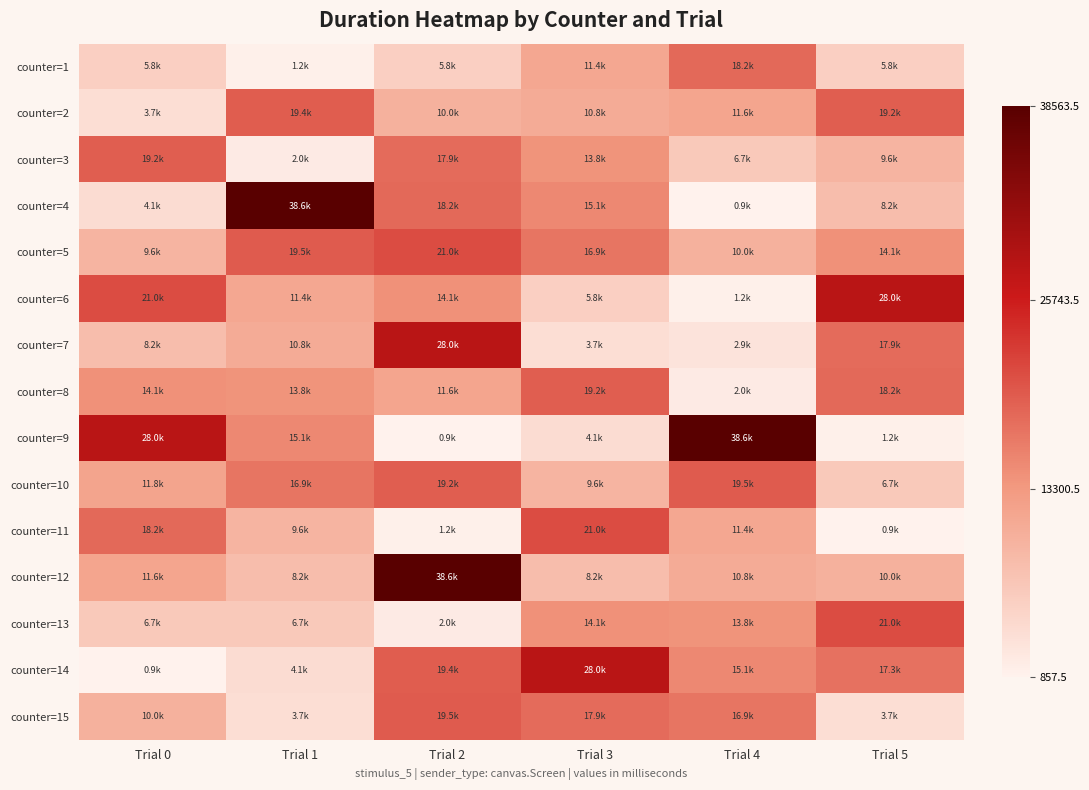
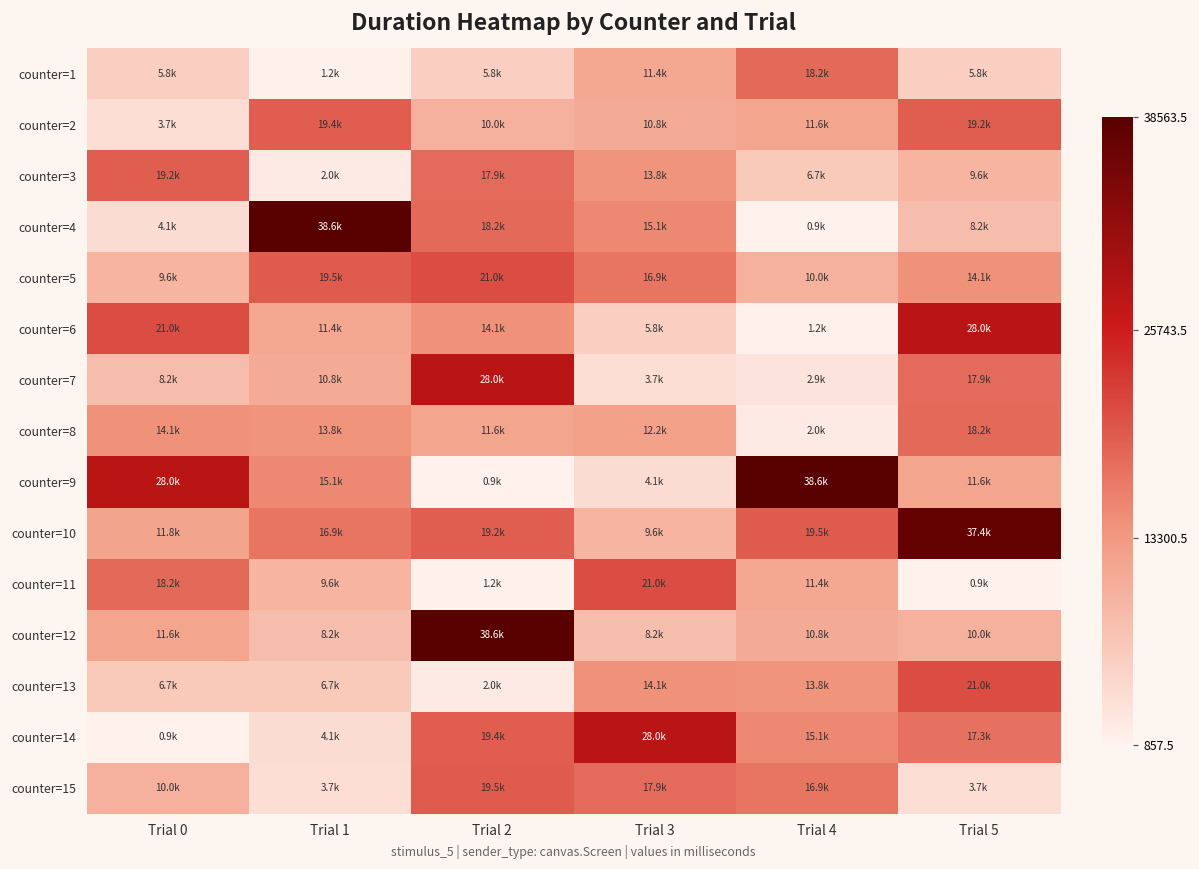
counter=8, Trial 3: 19.2k -> 12.2k
counter=9, Trial 5: 1.2k -> 11.6k
counter=10, Trial 5: 6.7k -> 37.4k
